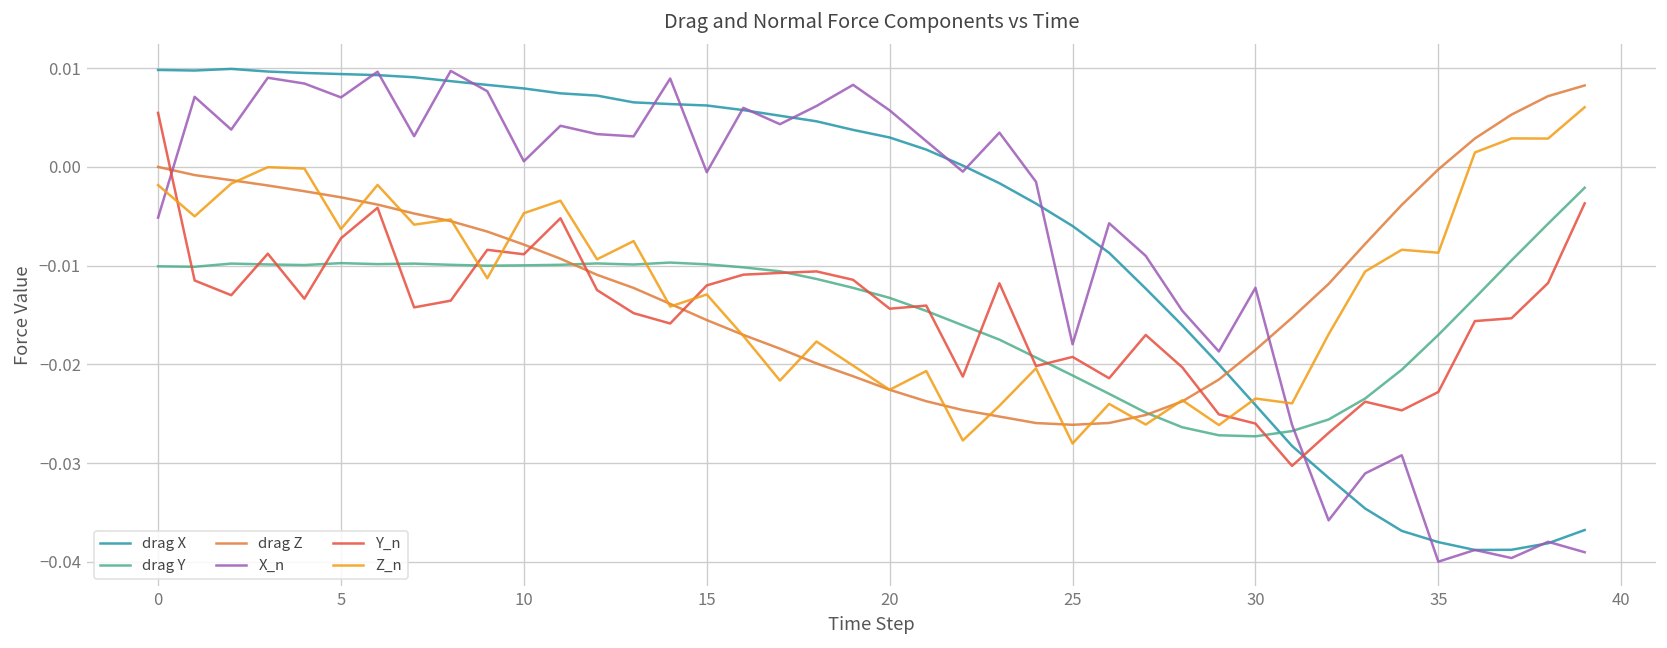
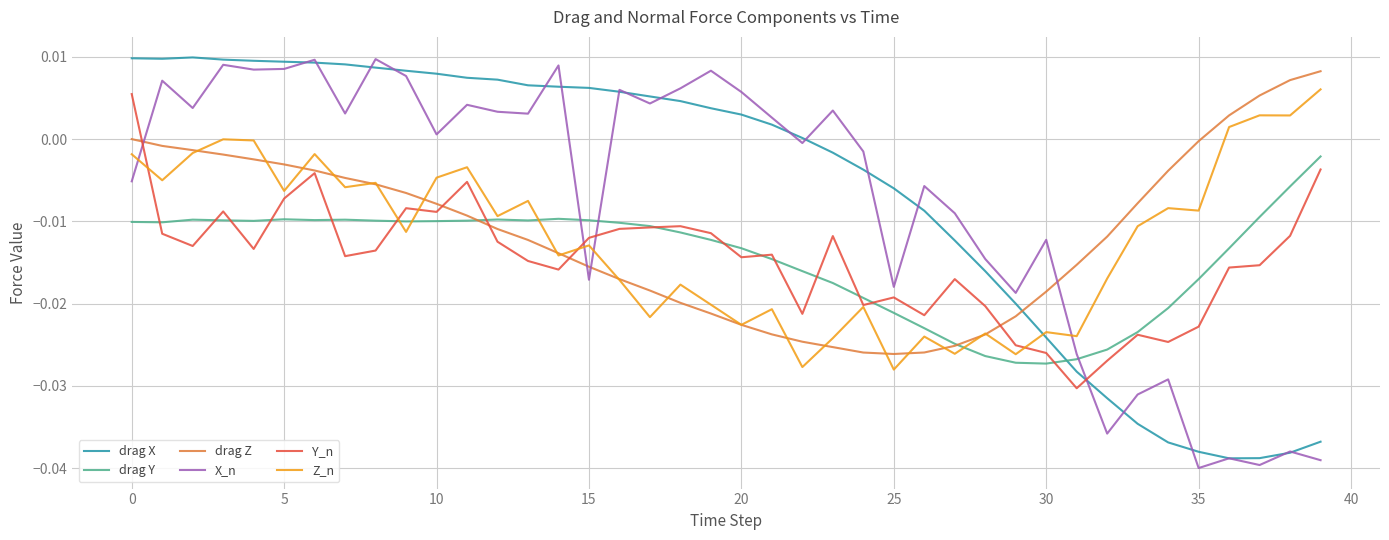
X_n, 5: 0.007 -> 0.009
X_n, 15: -0.001 -> -0.017
